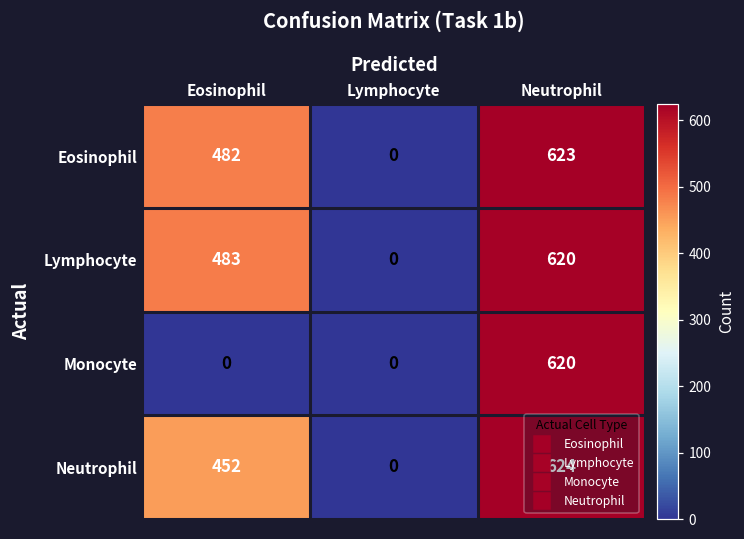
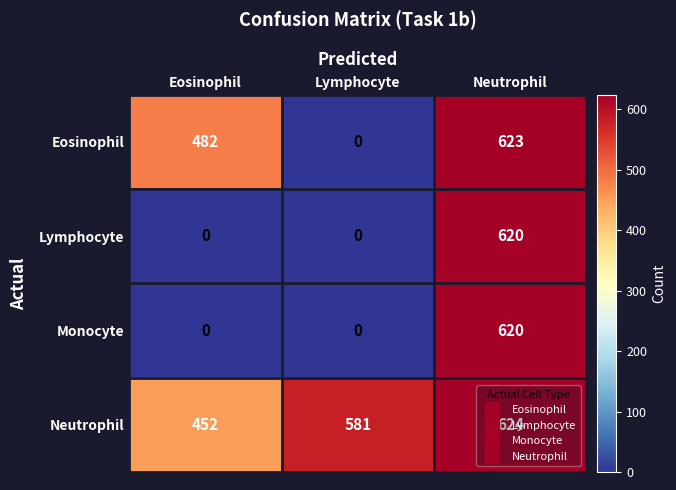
Lymphocyte, Eosinophil: 483 -> 0
Neutrophil, Lymphocyte: 0 -> 581
